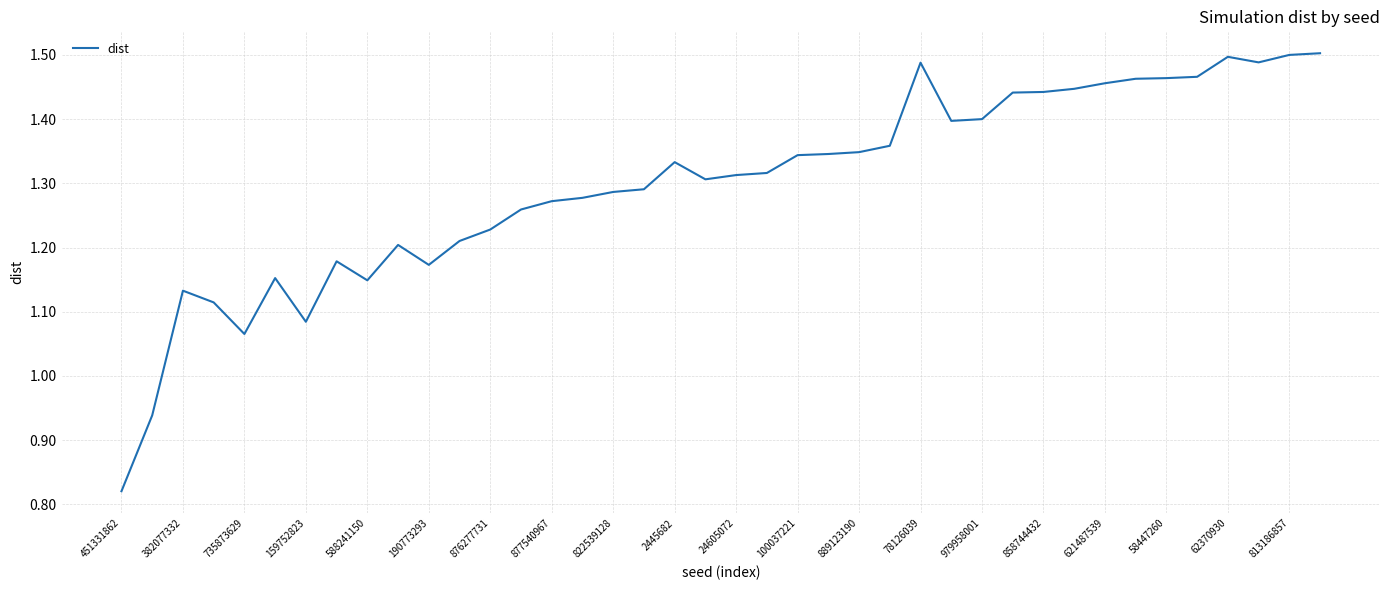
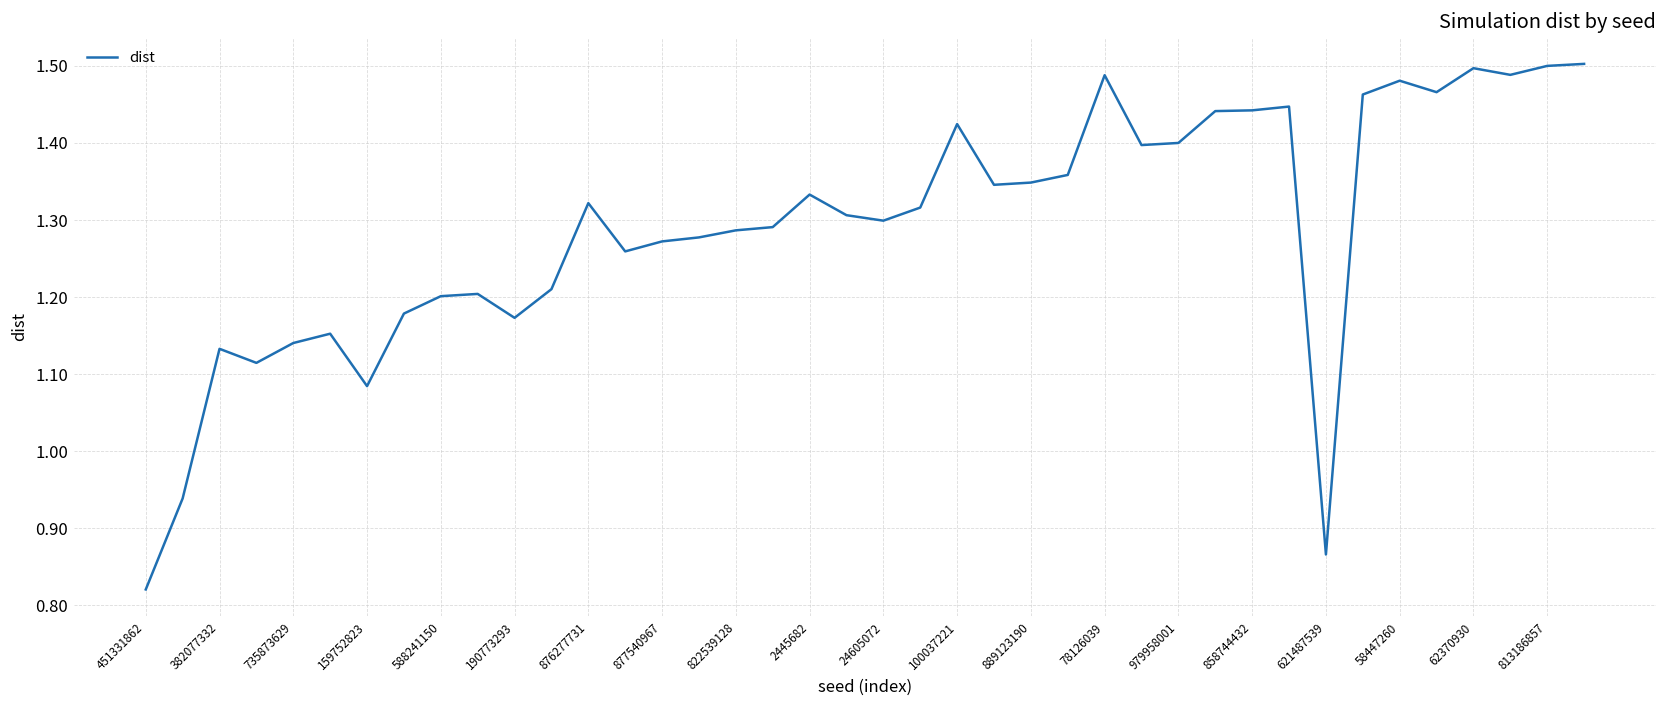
735873629: 1.07 -> 1.14
588241150: 1.15 -> 1.20
876277731: 1.23 -> 1.32
24605072: 1.31 -> 1.30
100037221: 1.34 -> 1.42
621487539: 1.46 -> 0.87
58447260: 1.46 -> 1.48
